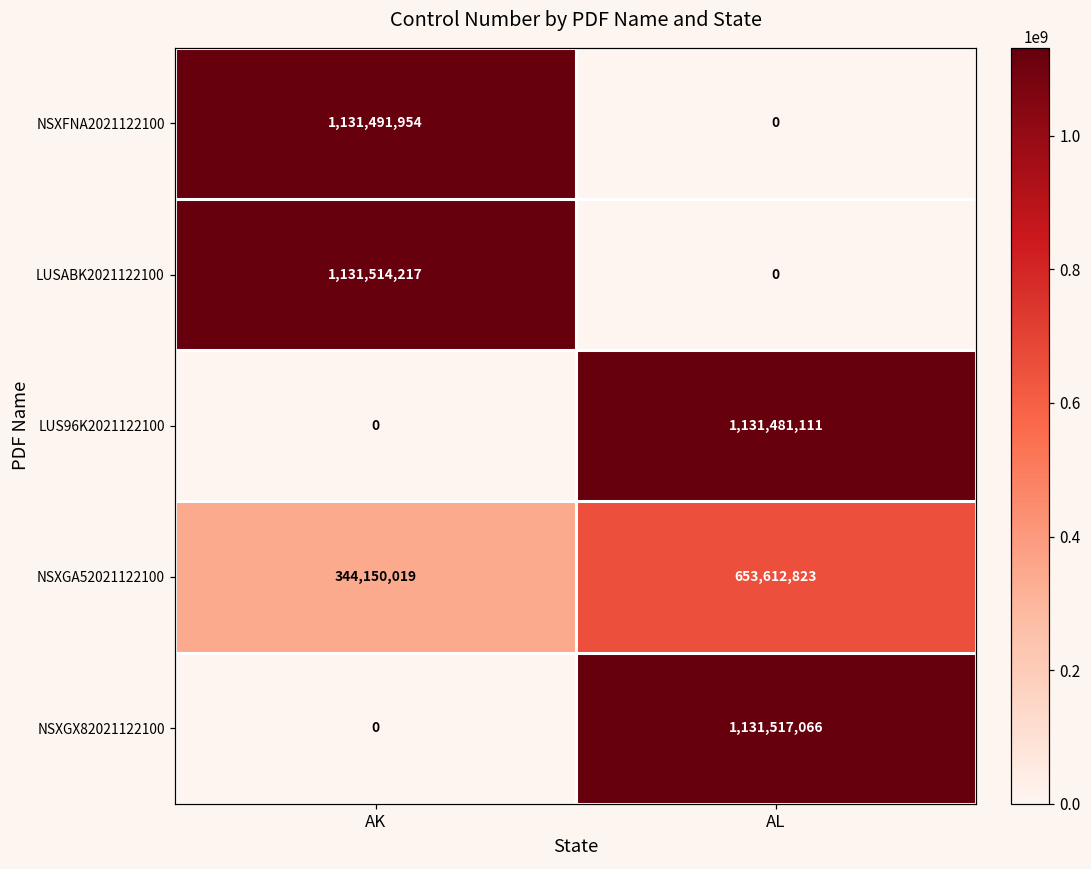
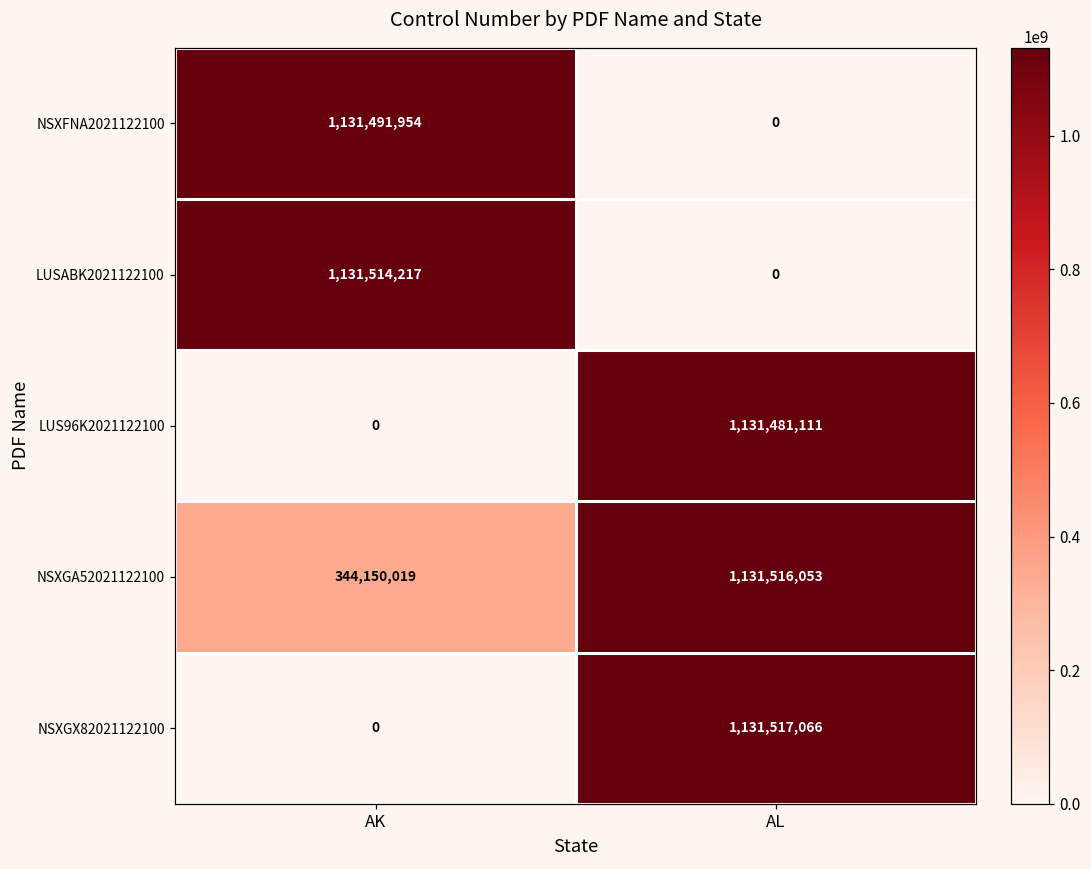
NSXGA52021122100, AL: 653,612,823 -> 1,131,516,053
